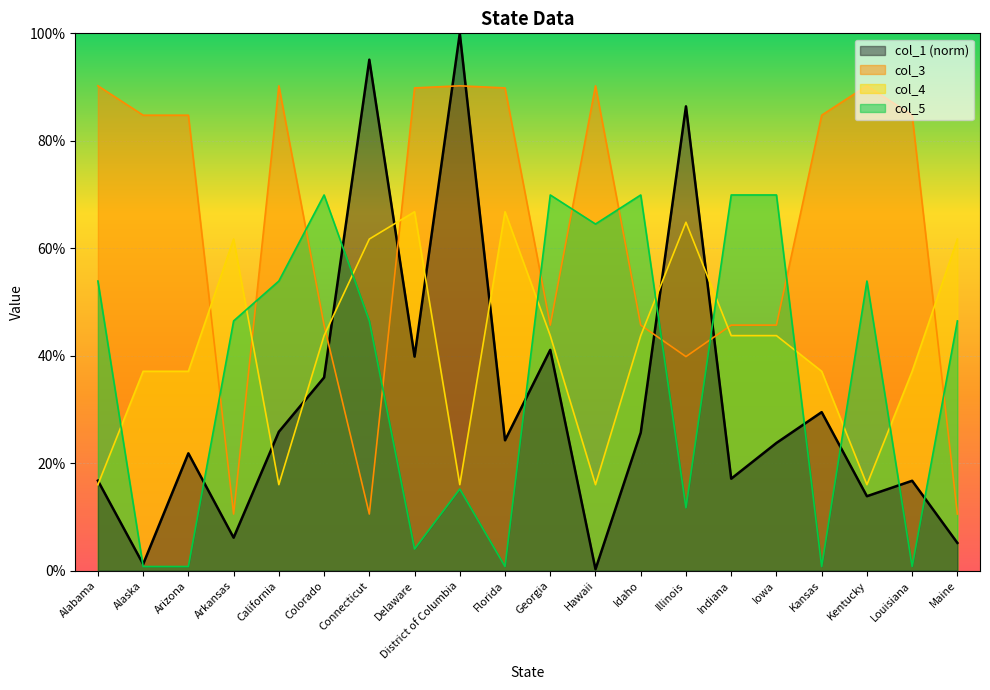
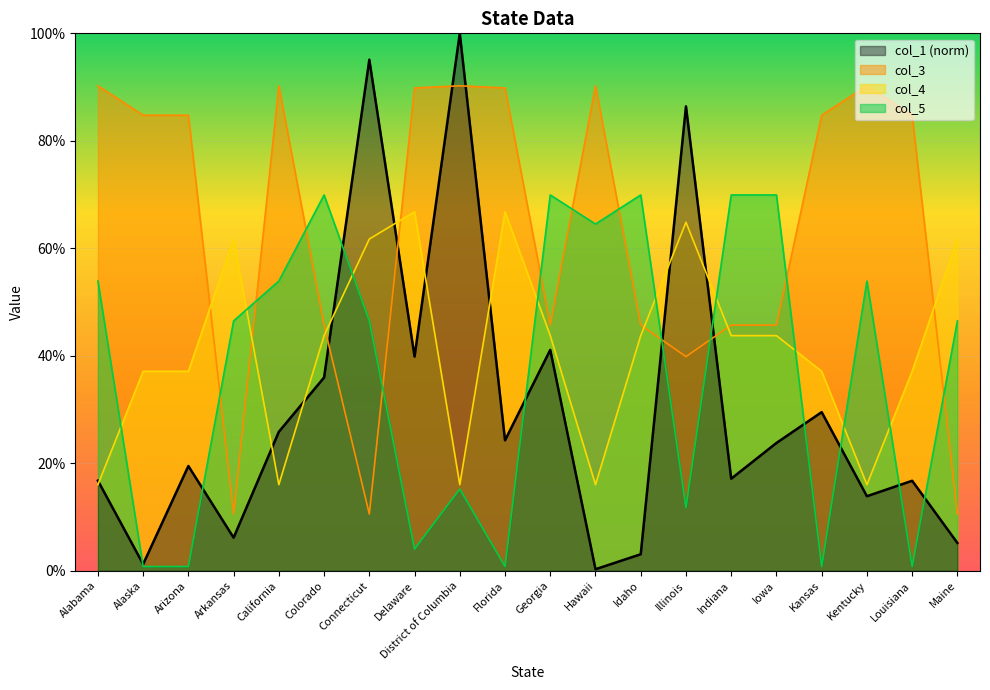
col_1 (norm), Arizona: 22% -> 19%
col_1 (norm), Idaho: 26% -> 3%
